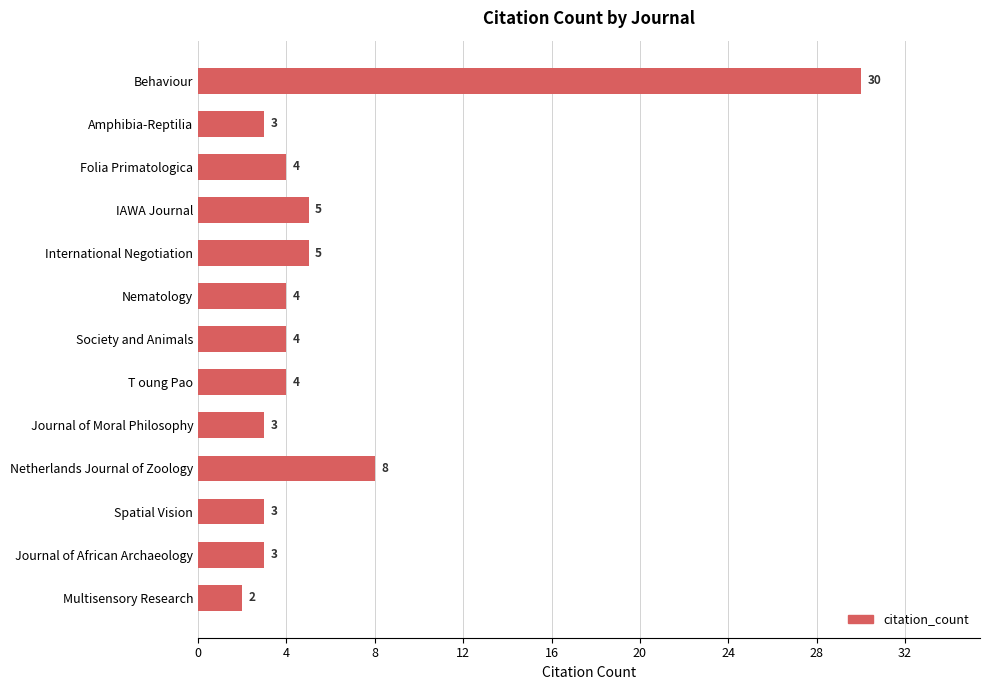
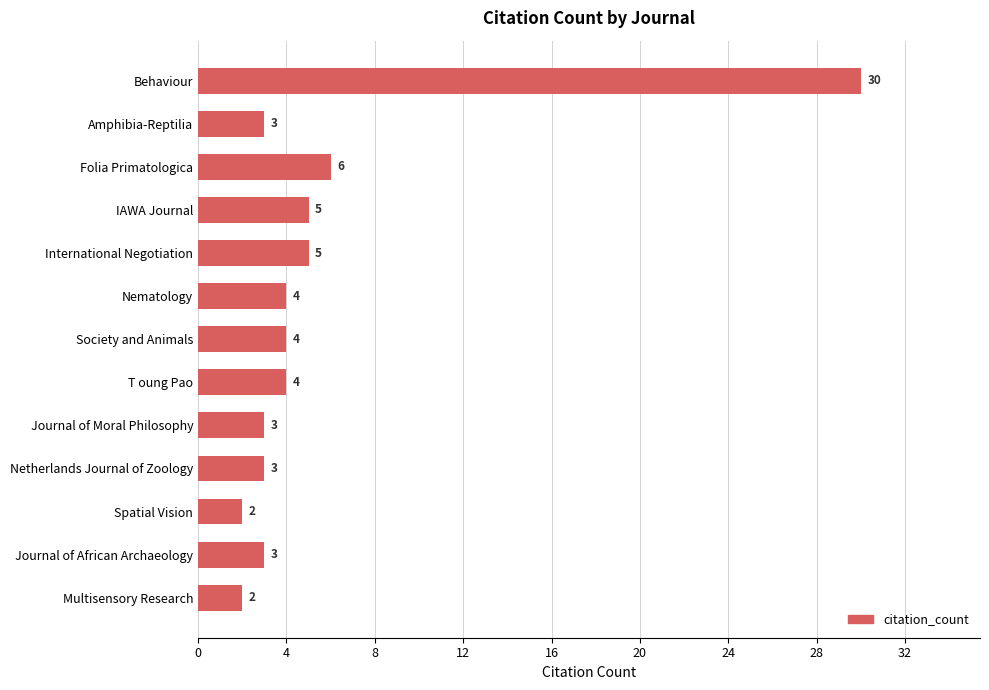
Folia Primatologica: 4 -> 6
Netherlands Journal of Zoology: 8 -> 3
Spatial Vision: 3 -> 2
